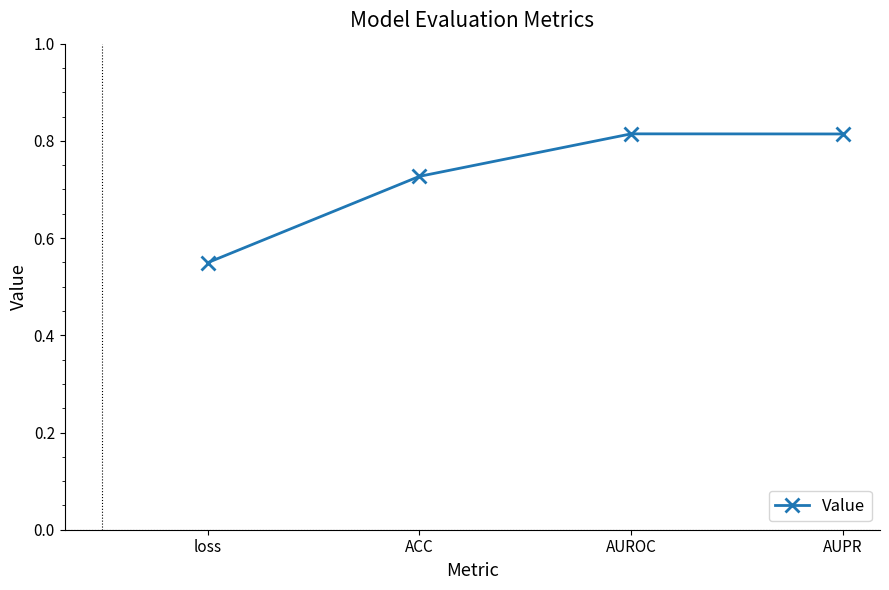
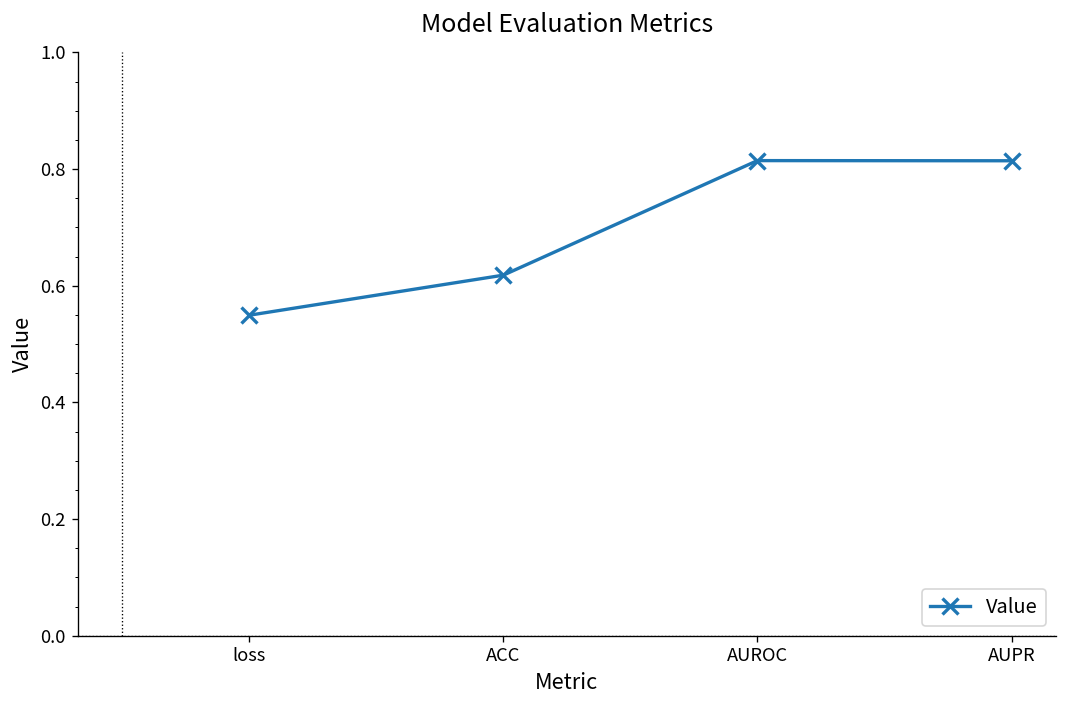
ACC: 0.73 -> 0.62
